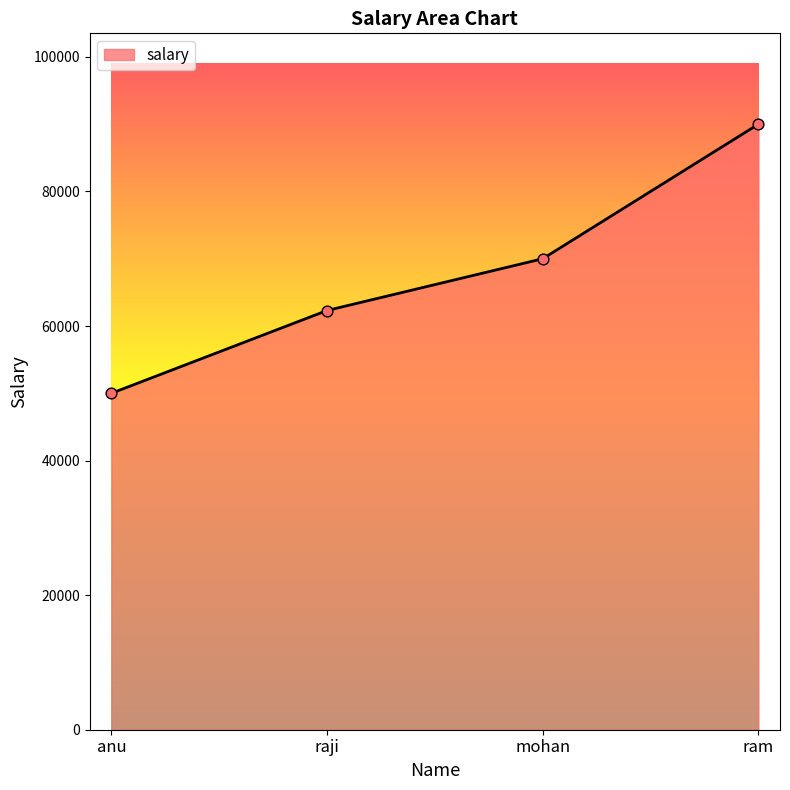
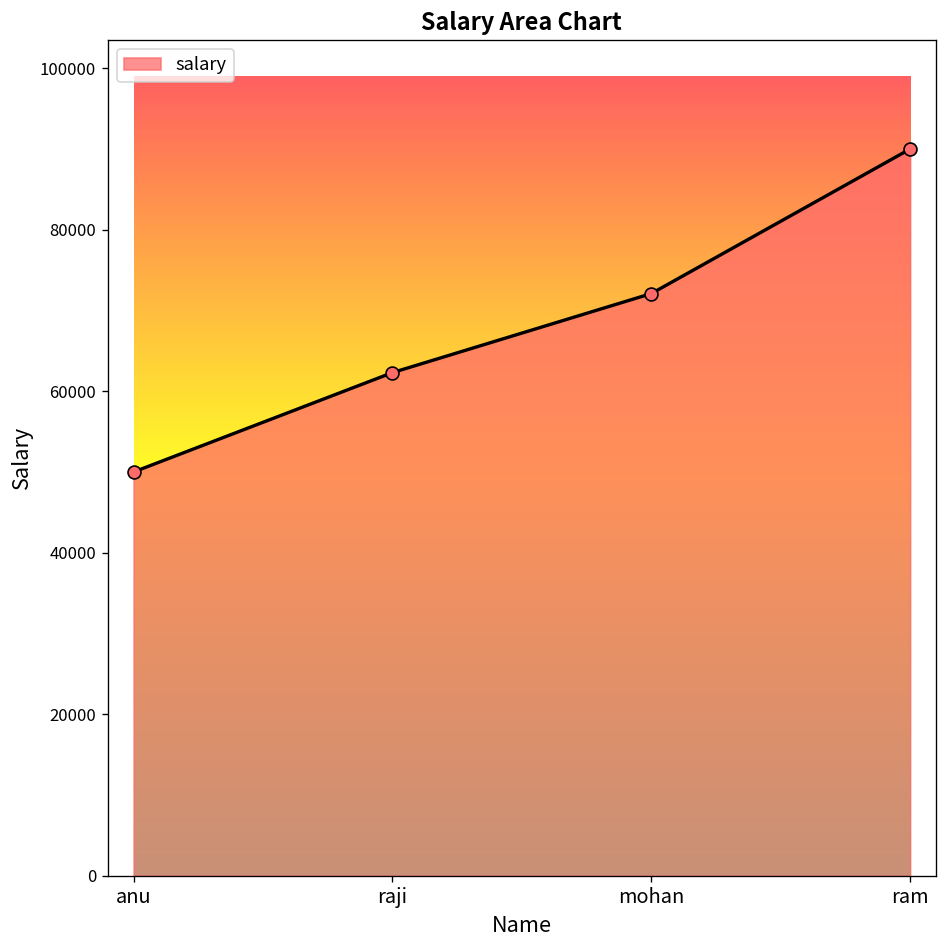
mohan: 70000 -> 72000
